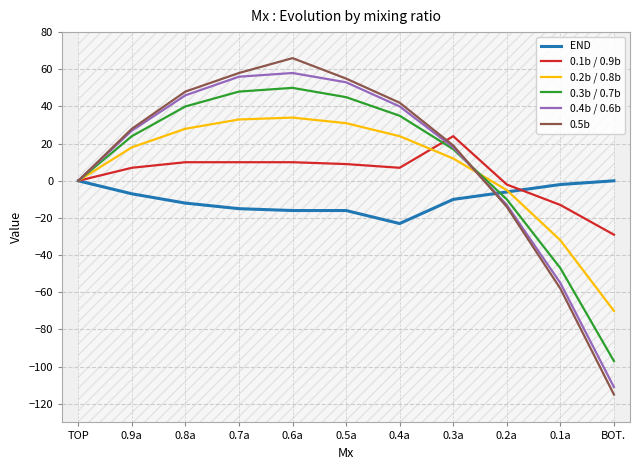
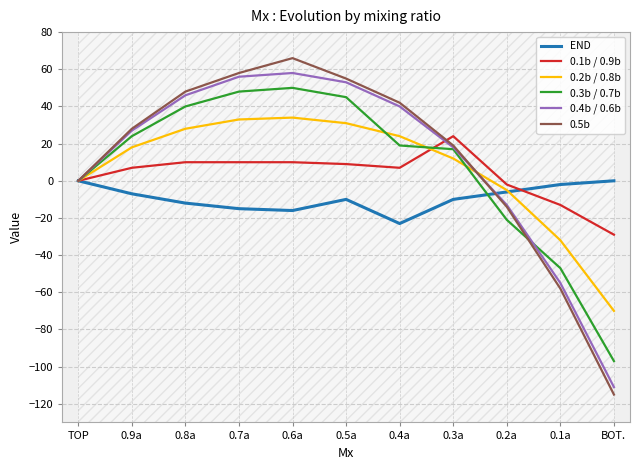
END, 0.5a: -16 -> -10
0.3b / 0.7b, 0.4a: 35 -> 19
0.3b / 0.7b, 0.2a: -10 -> -21
